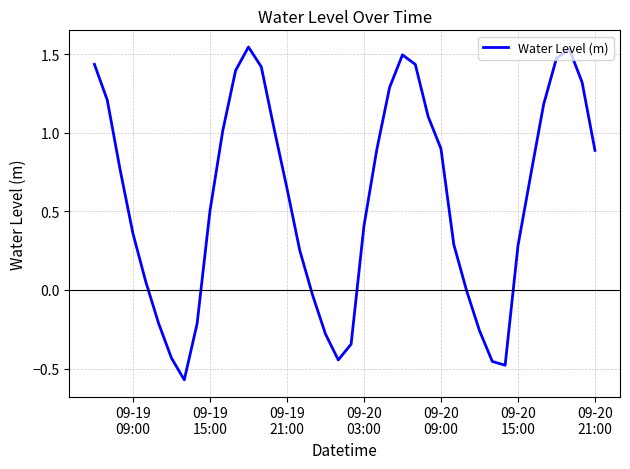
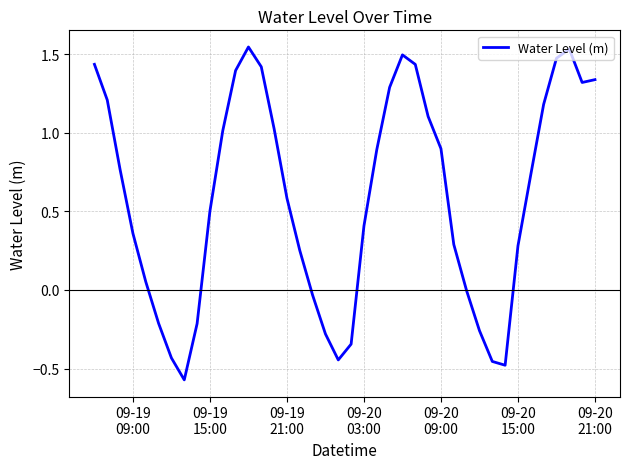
09-19 21:00: 0.65 -> 0.58
09-20 21:00: 0.89 -> 1.34
